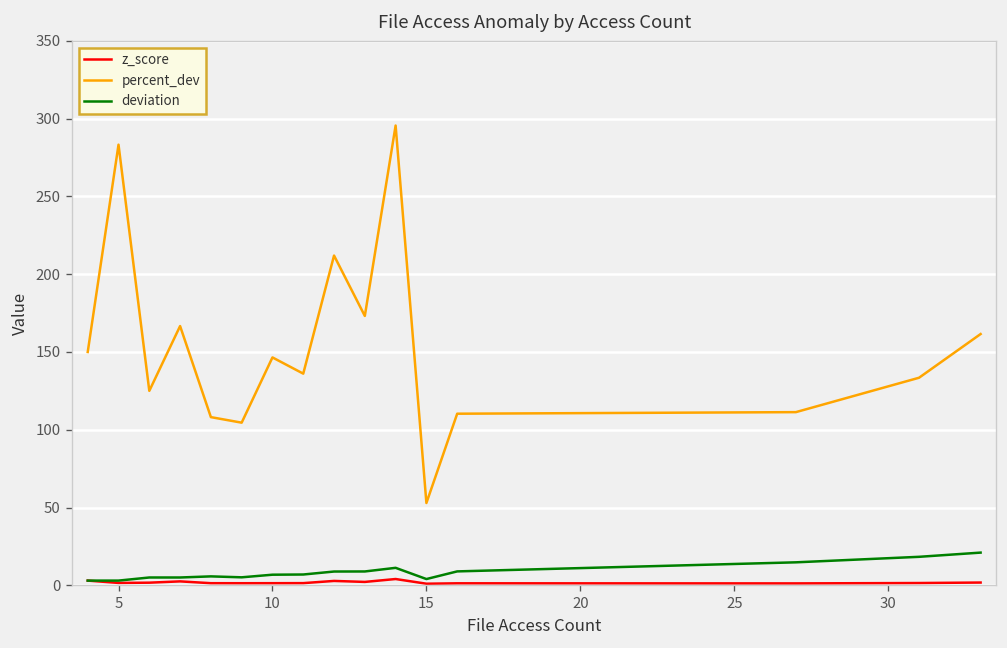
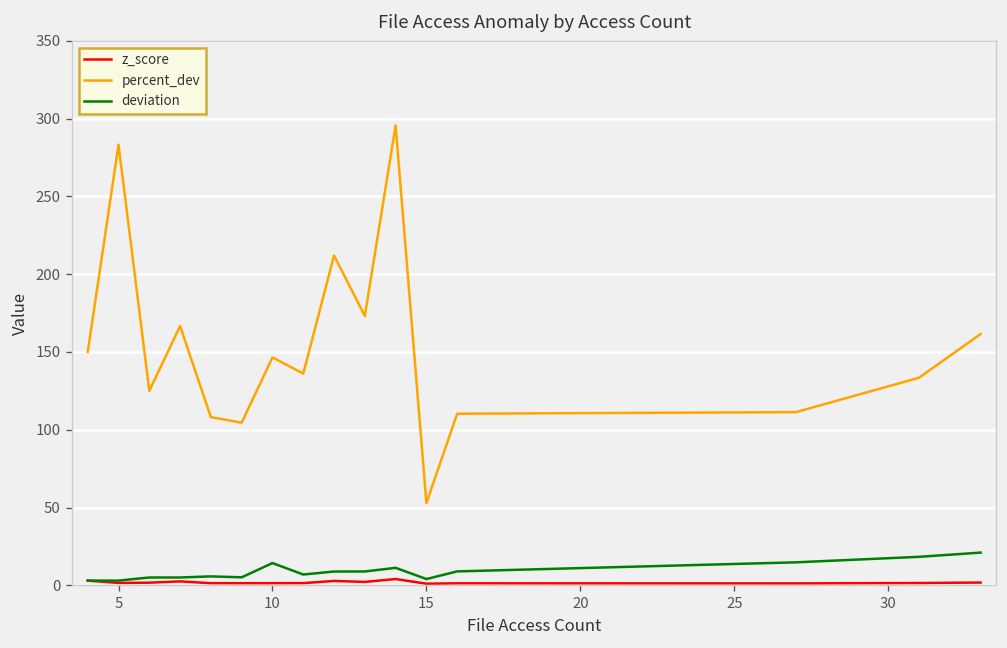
deviation, 10: 7 -> 14
